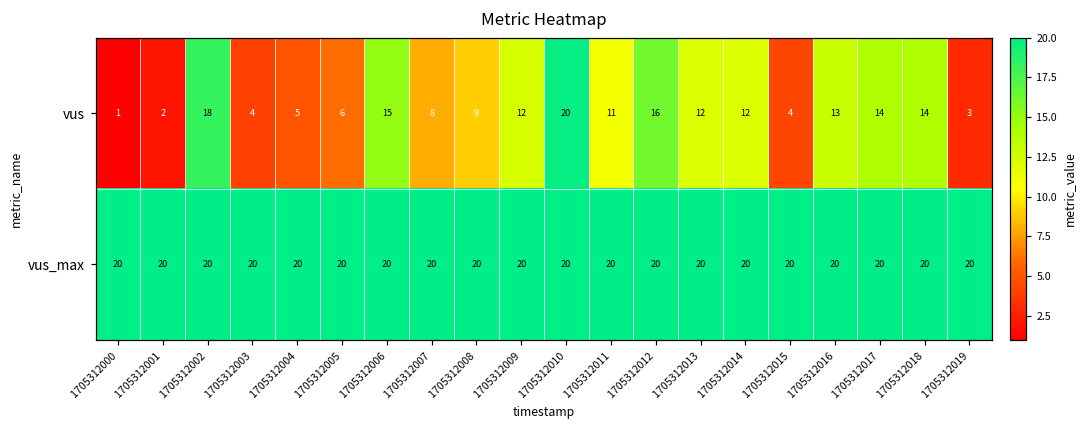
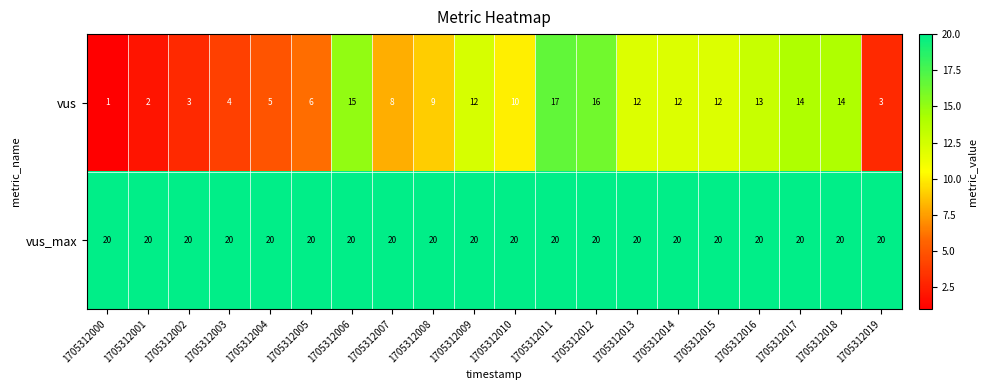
vus, 1705312002: 18 -> 3
vus, 1705312010: 20 -> 10
vus, 1705312011: 11 -> 17
vus, 1705312015: 4 -> 12
